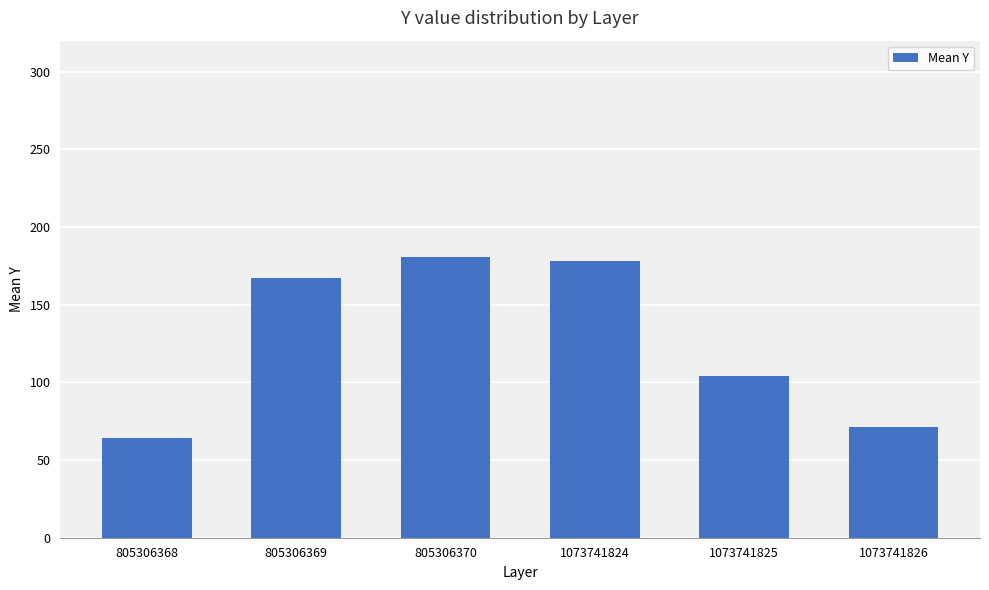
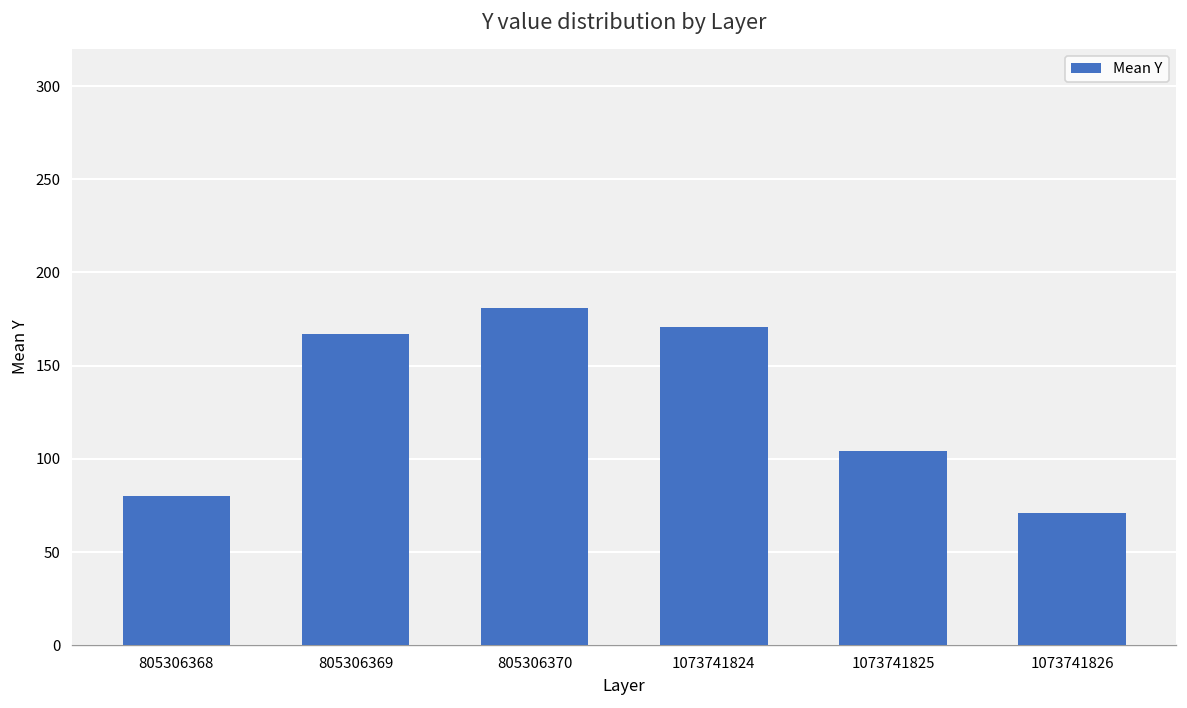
805306368: 64 -> 80
1073741824: 178 -> 171
